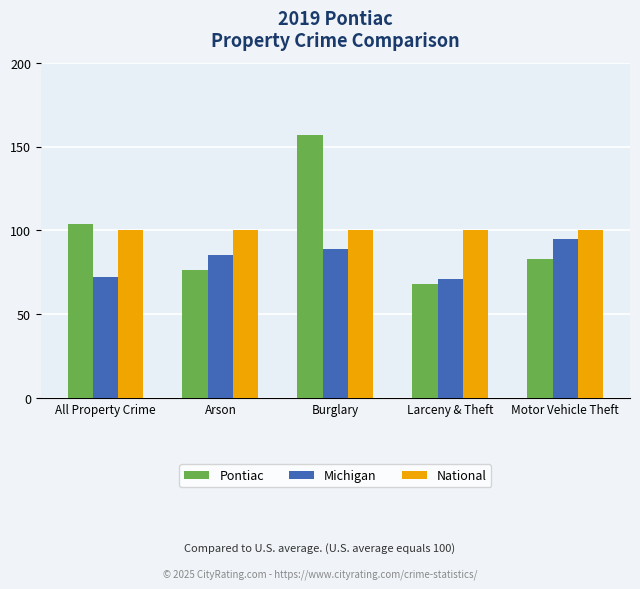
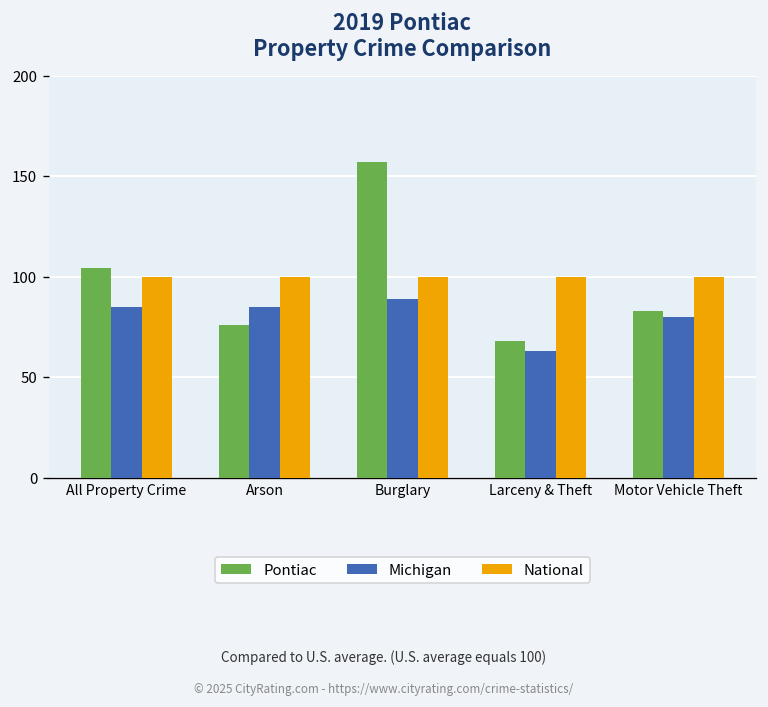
Michigan, All Property Crime: 72 -> 85
Michigan, Larceny & Theft: 71 -> 63
Michigan, Motor Vehicle Theft: 95 -> 80
